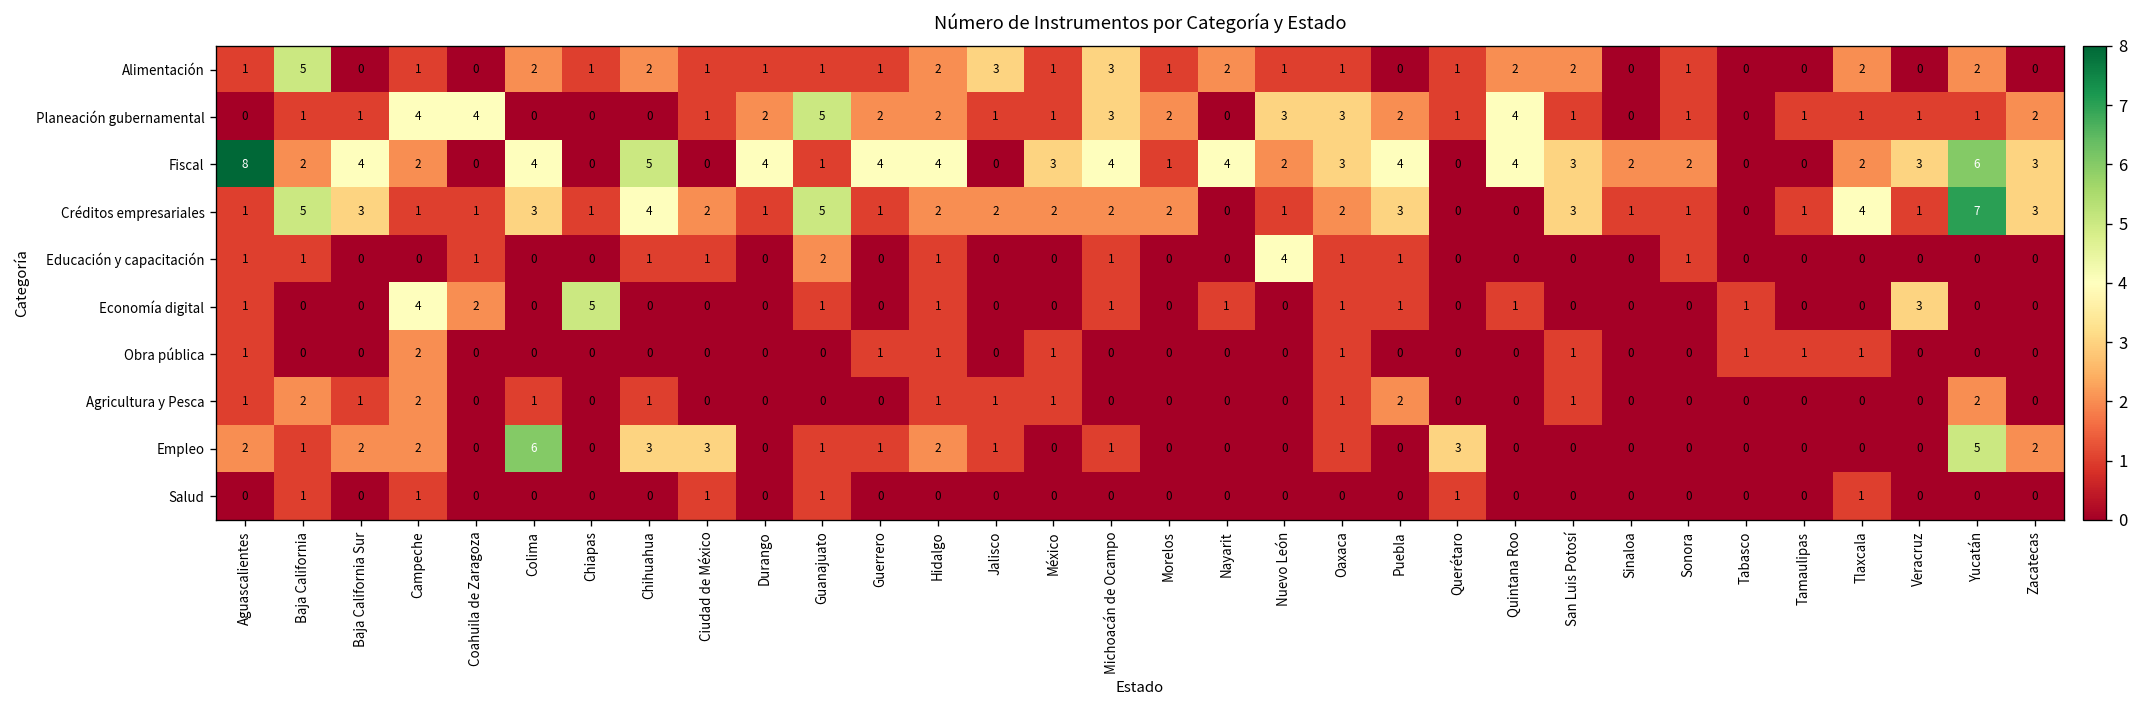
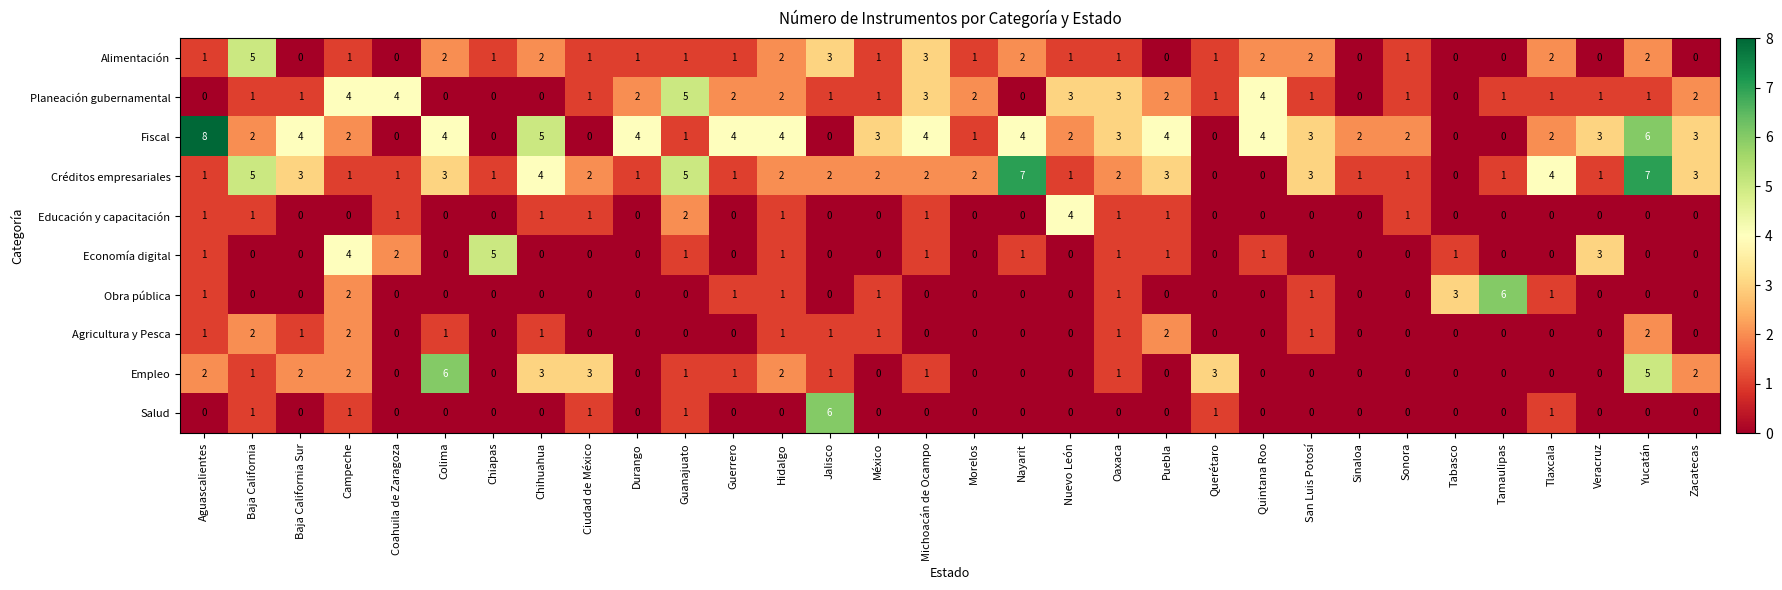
Créditos empresariales, Nayarit: 0 -> 7
Obra pública, Tabasco: 1 -> 3
Obra pública, Tamaulipas: 1 -> 6
Salud, Jalisco: 0 -> 6
